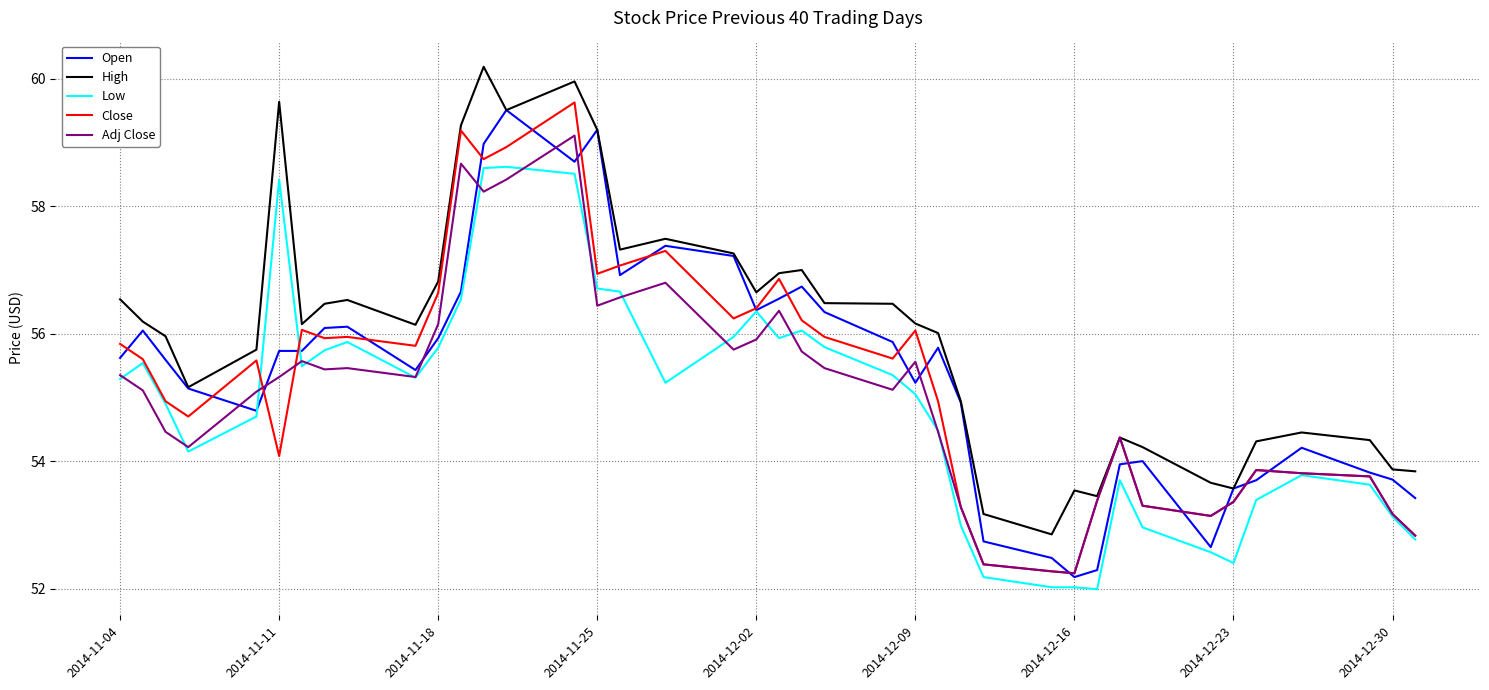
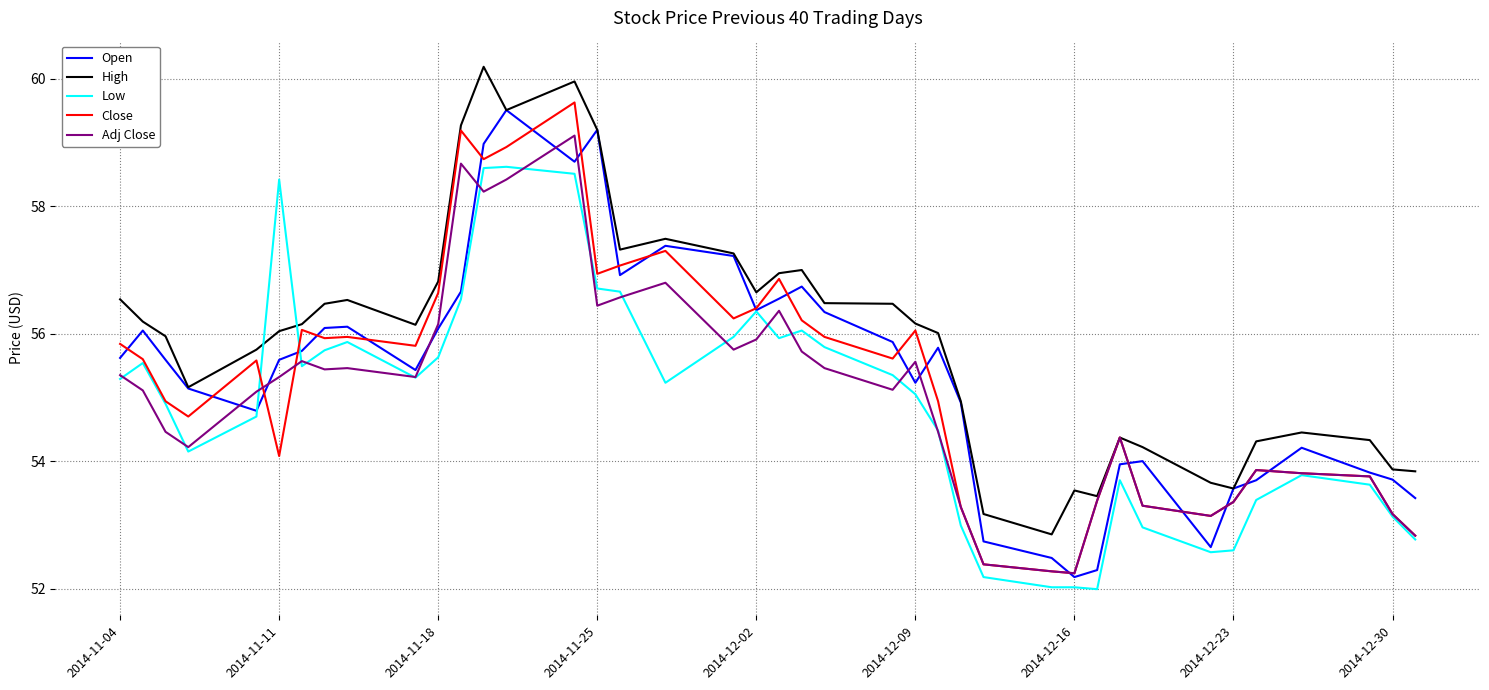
Open, 2014-11-11: 55.7 -> 55.6
High, 2014-11-11: 59.6 -> 56.0
Open, 2014-11-18: 55.9 -> 56.1
Low, 2014-11-18: 55.8 -> 55.6
Low, 2014-12-23: 52.4 -> 52.6
